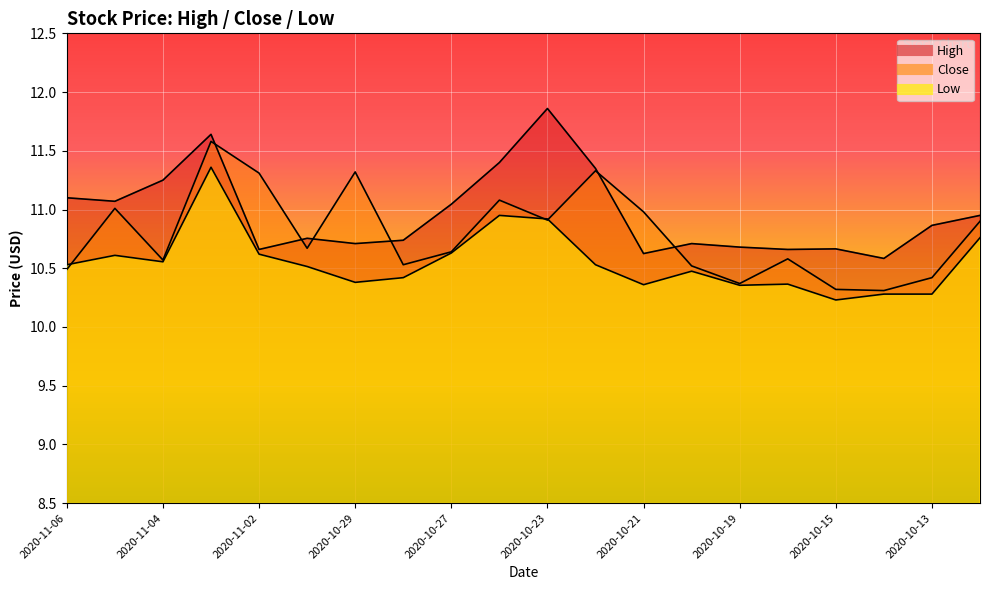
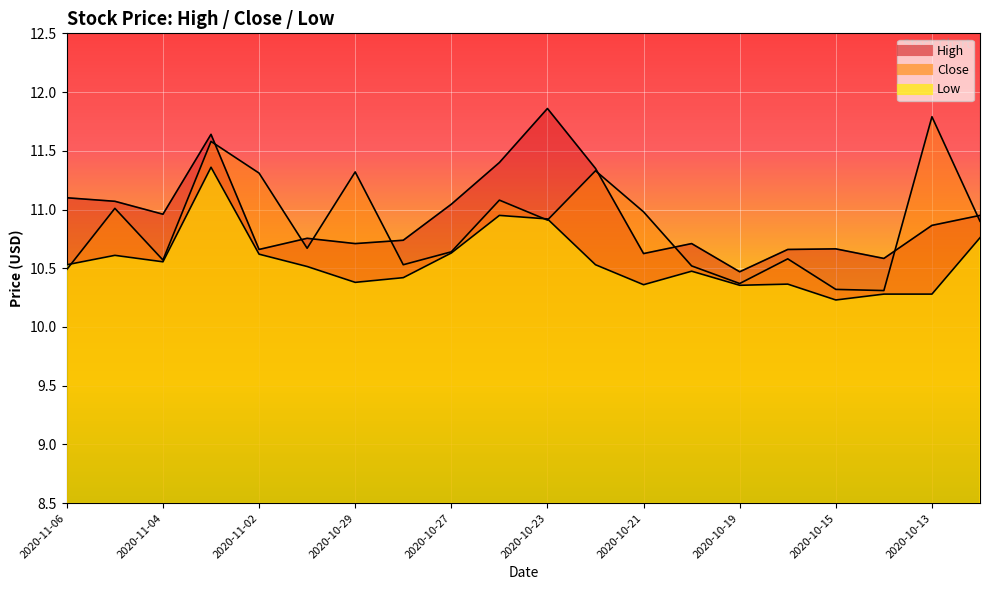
High, 2020-11-04: 11.25 -> 10.96
High, 2020-10-19: 10.68 -> 10.47
Close, 2020-10-13: 10.42 -> 11.79
